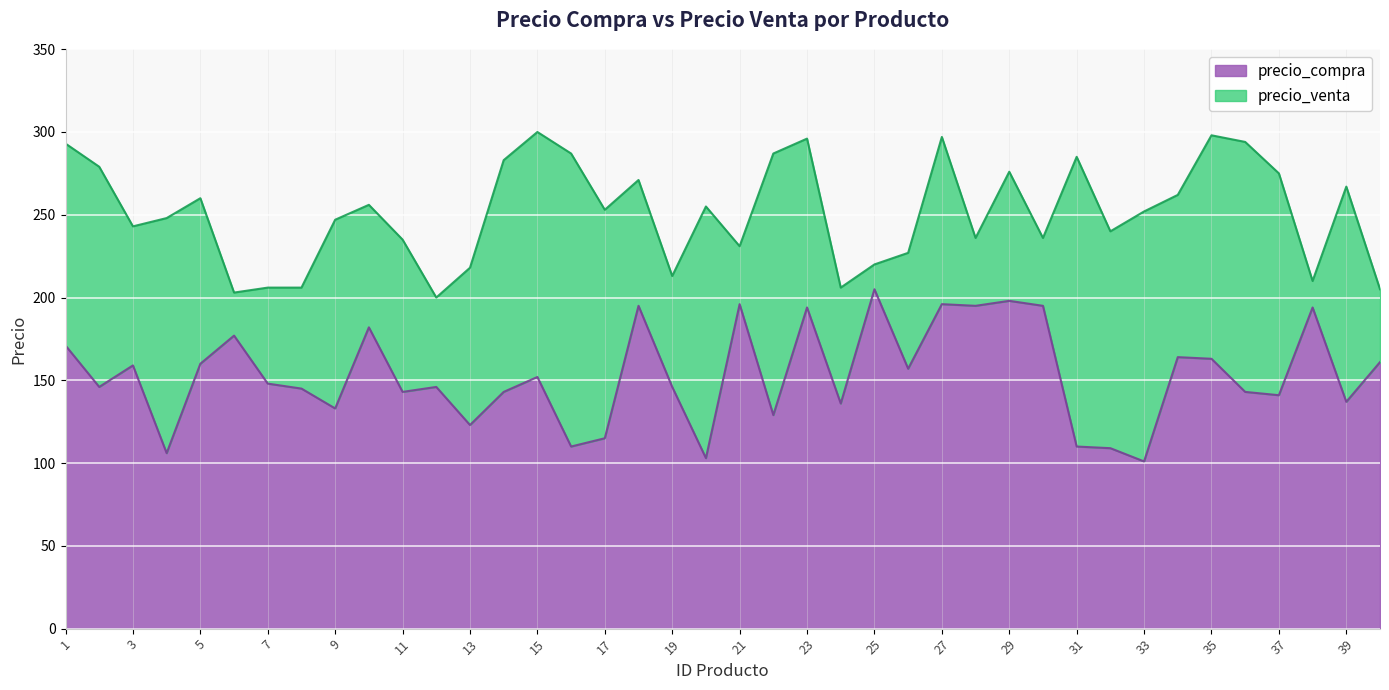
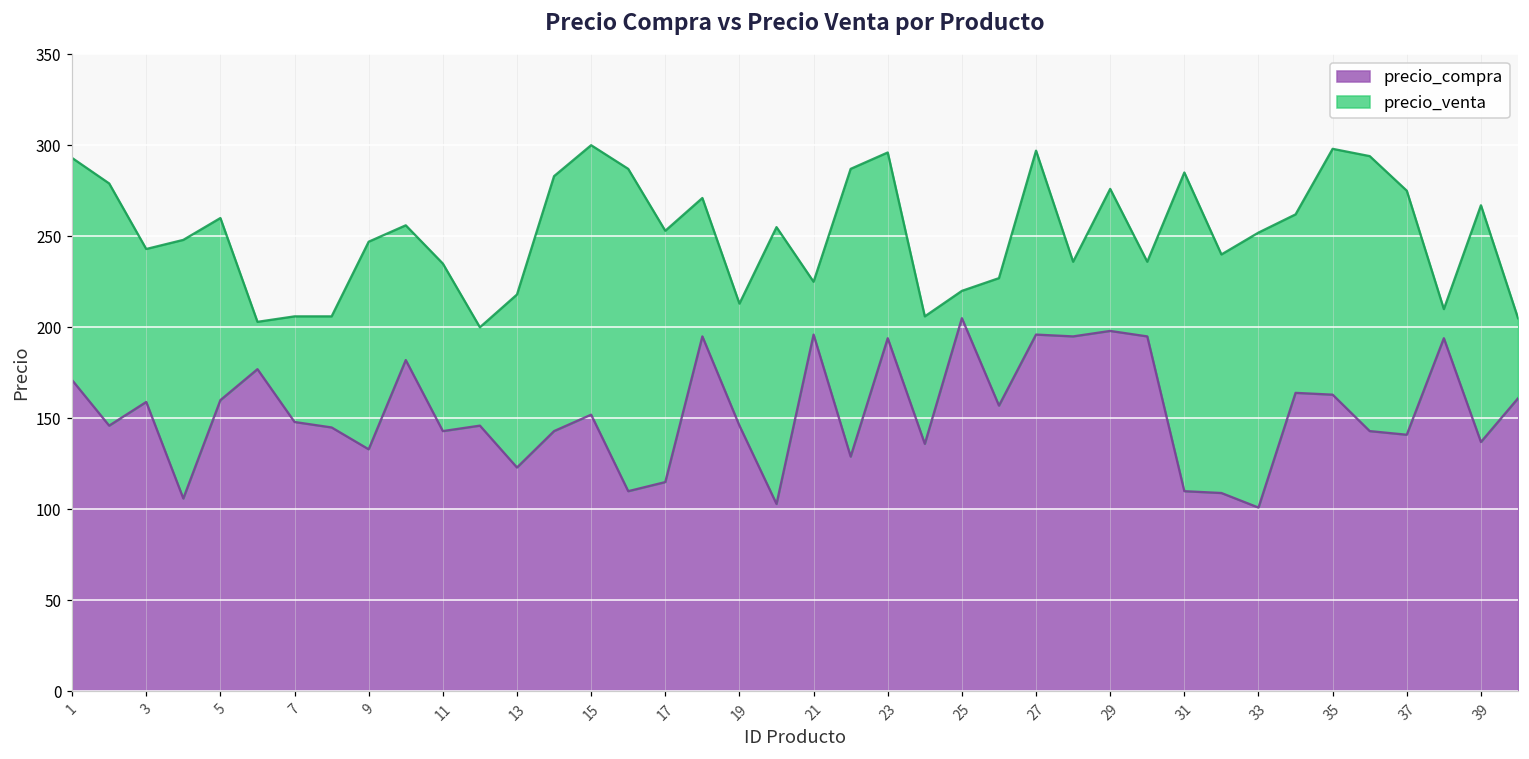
precio_venta, 21: 231 -> 225
